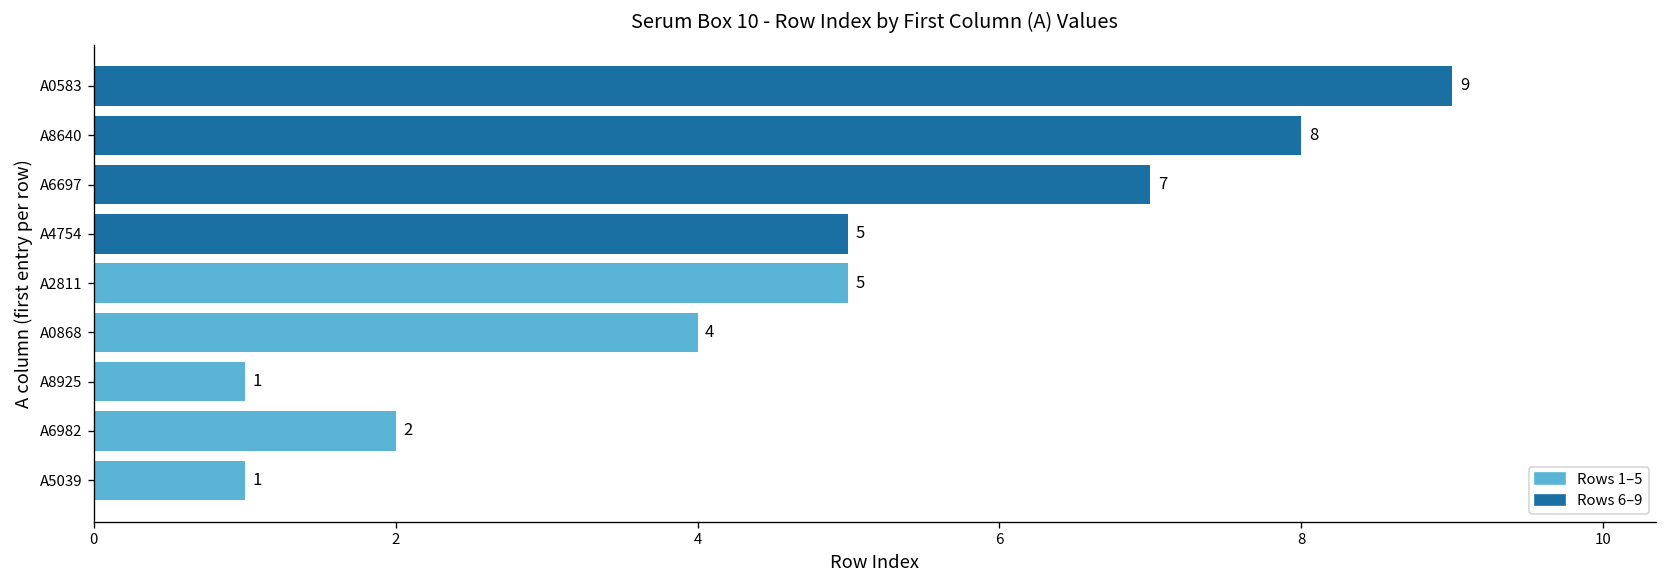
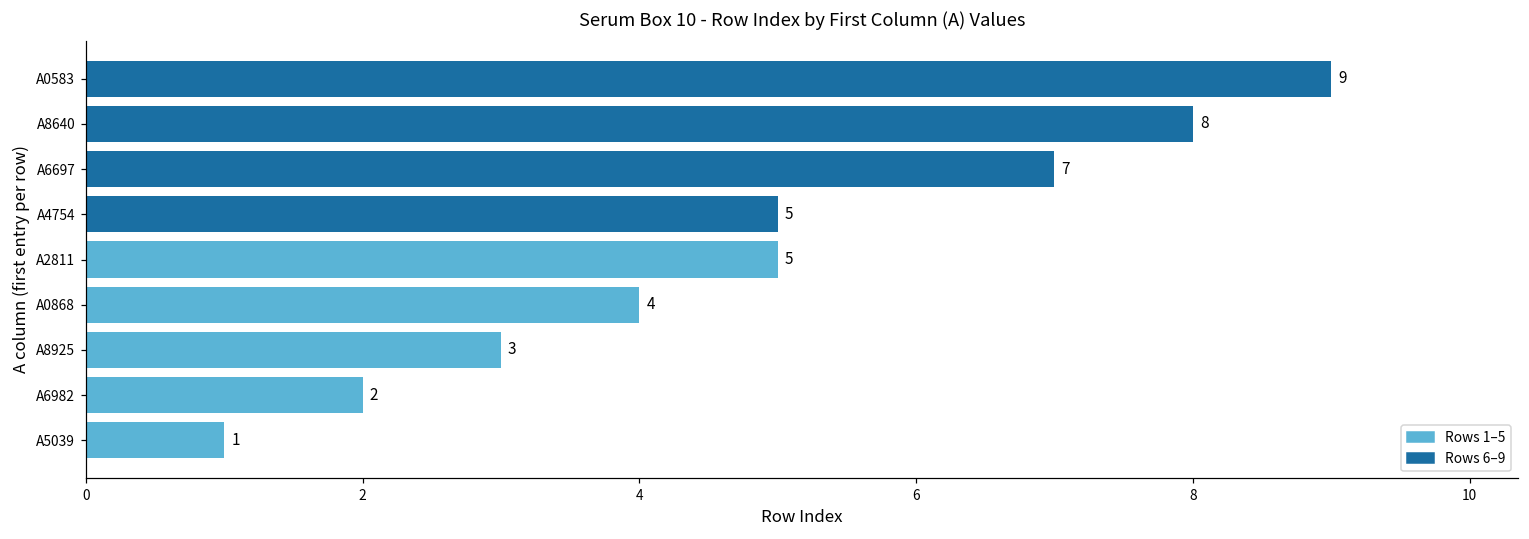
A8925: 1 -> 3
